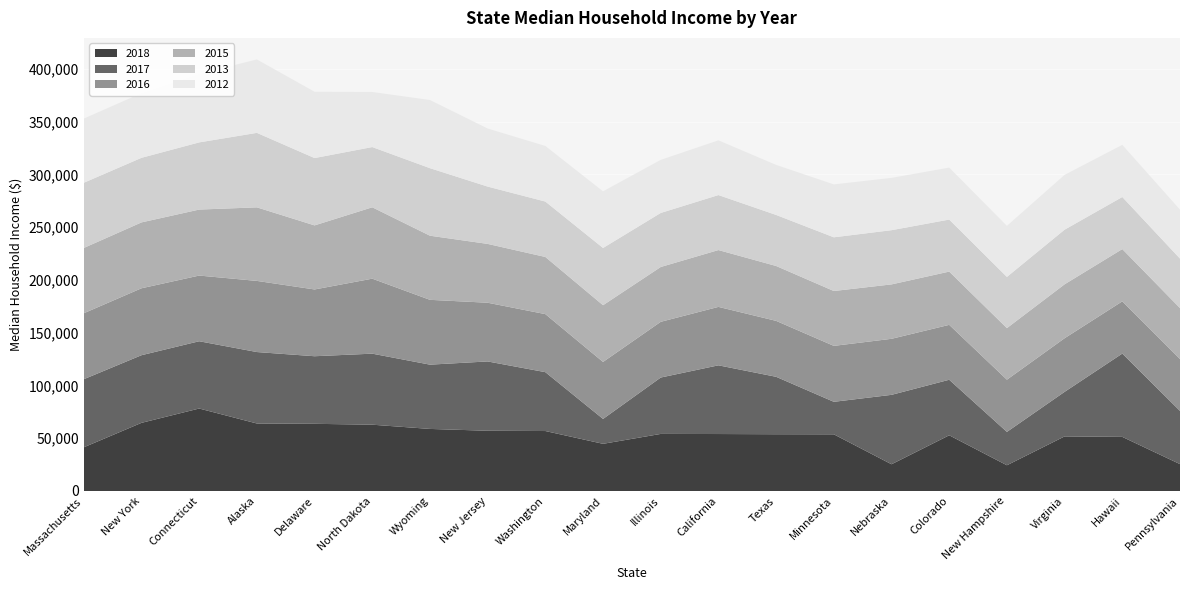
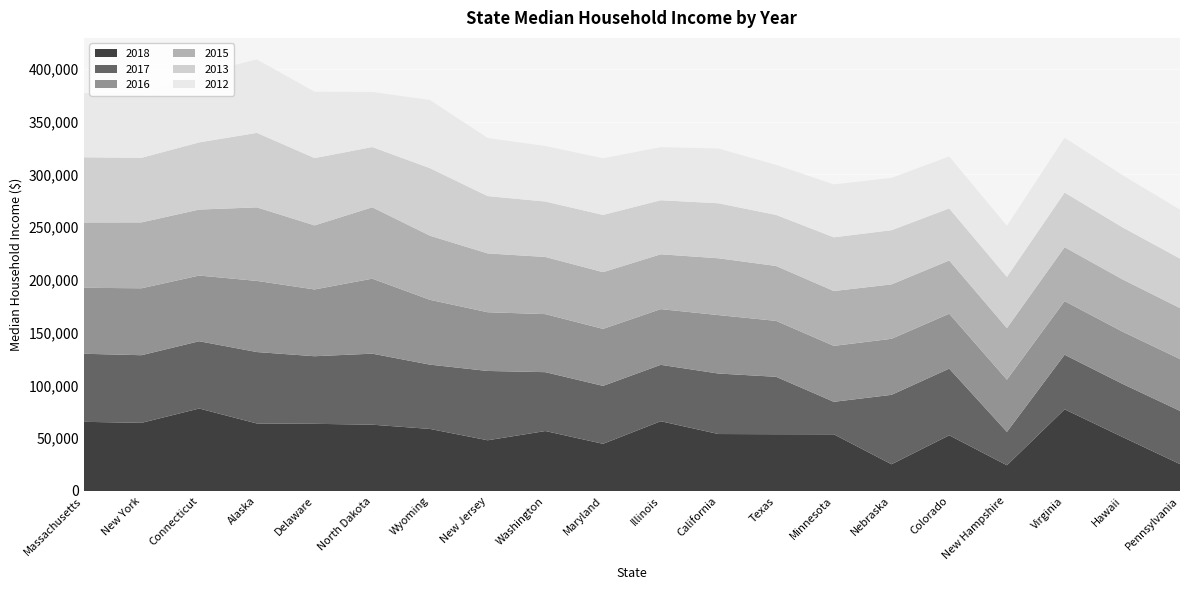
2018, Massachusetts: 41,000 -> 66,000
2018, New Jersey: 57,000 -> 48,000
2017, Maryland: 24,000 -> 55,000
2018, Illinois: 54,000 -> 66,000
2017, California: 65,000 -> 57,000
2017, Colorado: 53,000 -> 63,000
2018, Virginia: 52,000 -> 77,000
2017, Virginia: 42,000 -> 52,000
2017, Hawaii: 79,000 -> 50,000
